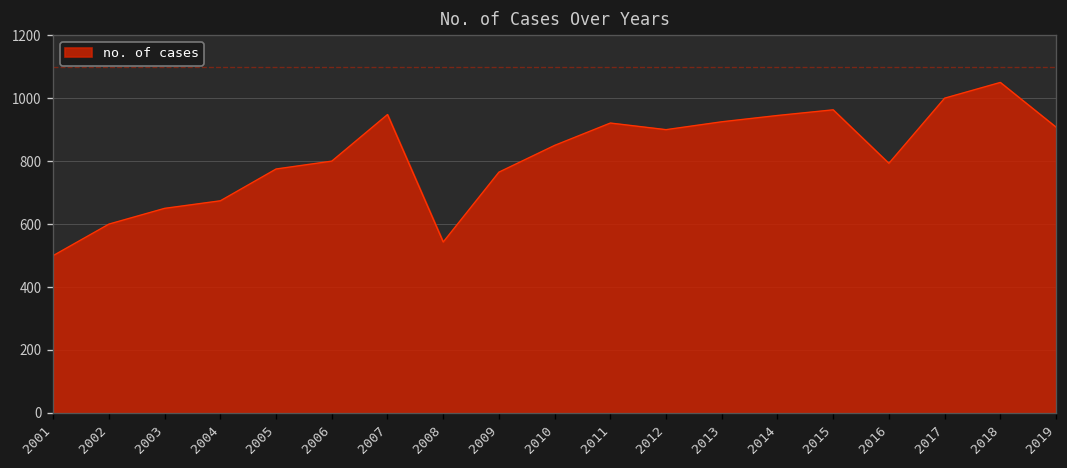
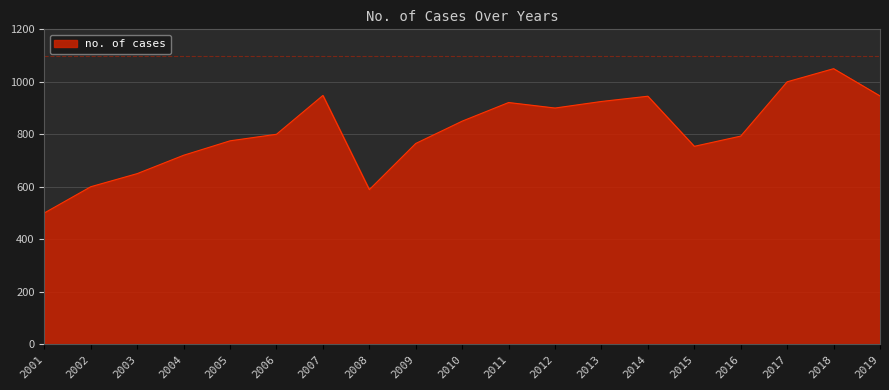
2004: 670 -> 720
2008: 540 -> 590
2015: 960 -> 750
2019: 910 -> 950
